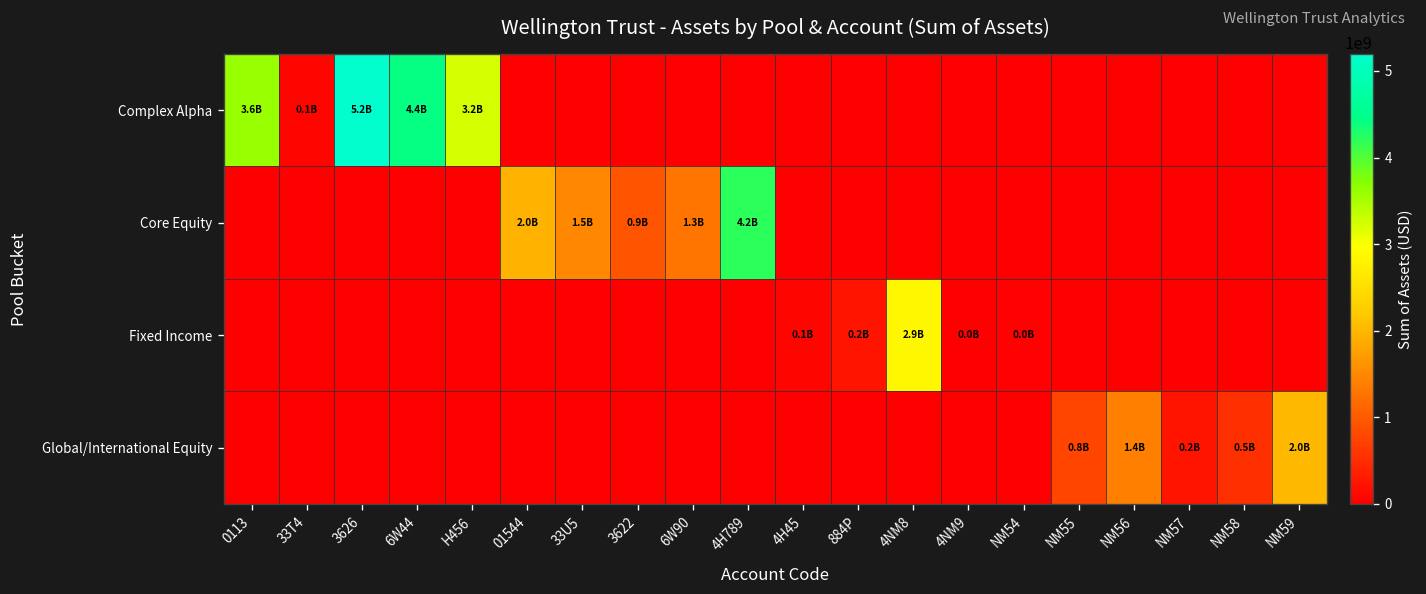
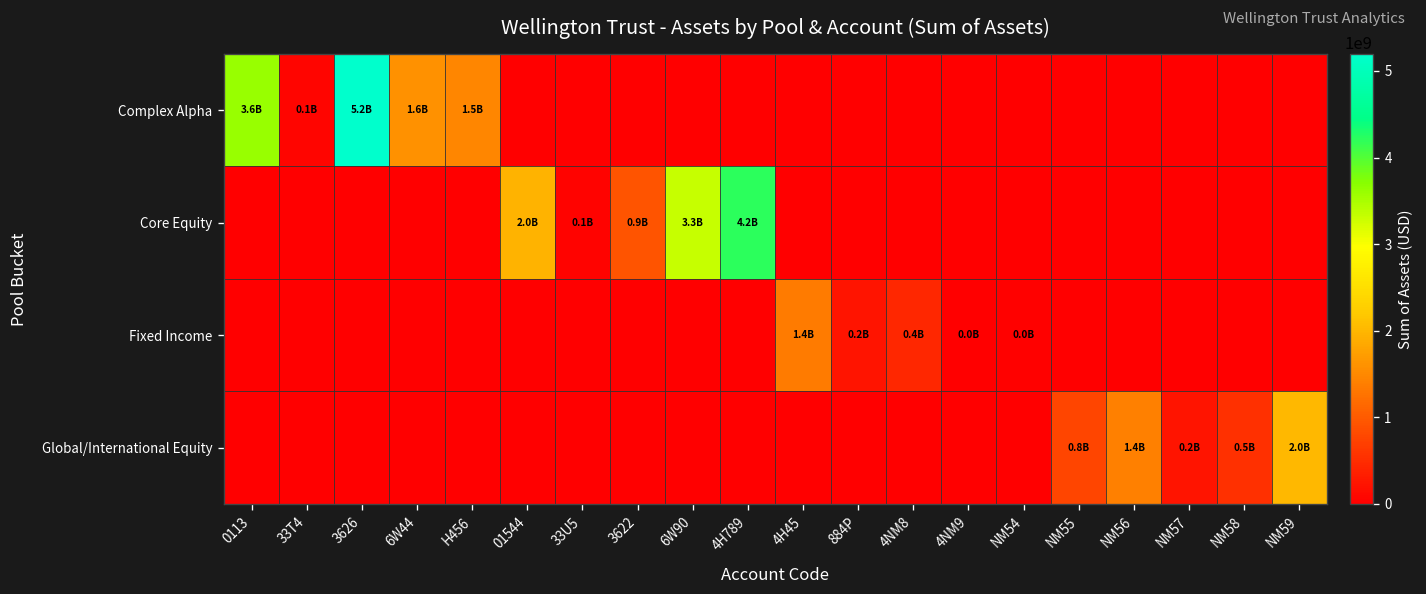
Complex Alpha, 6W44: 4.4B -> 1.6B
Complex Alpha, H456: 3.2B -> 1.5B
Core Equity, 33U5: 1.5B -> 0.1B
Core Equity, 6W90: 1.3B -> 3.3B
Fixed Income, 4H45: 0.1B -> 1.4B
Fixed Income, 4NM8: 2.9B -> 0.4B
